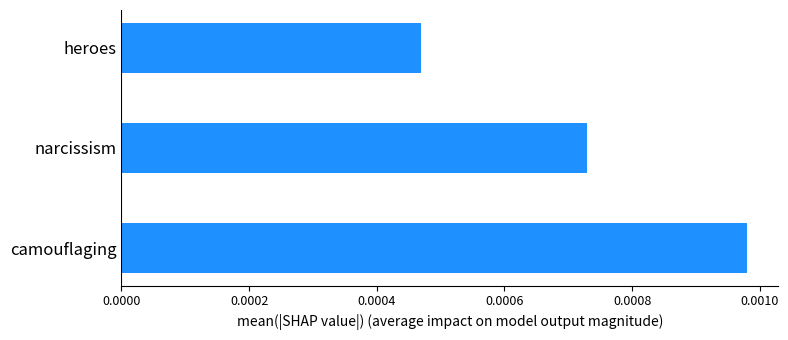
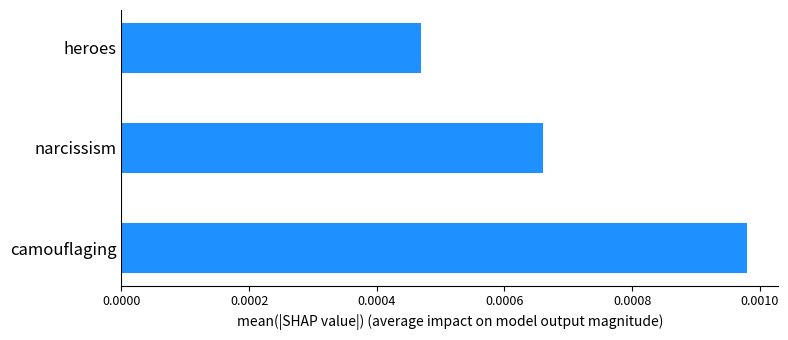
narcissism: 0.00073 -> 0.00066
